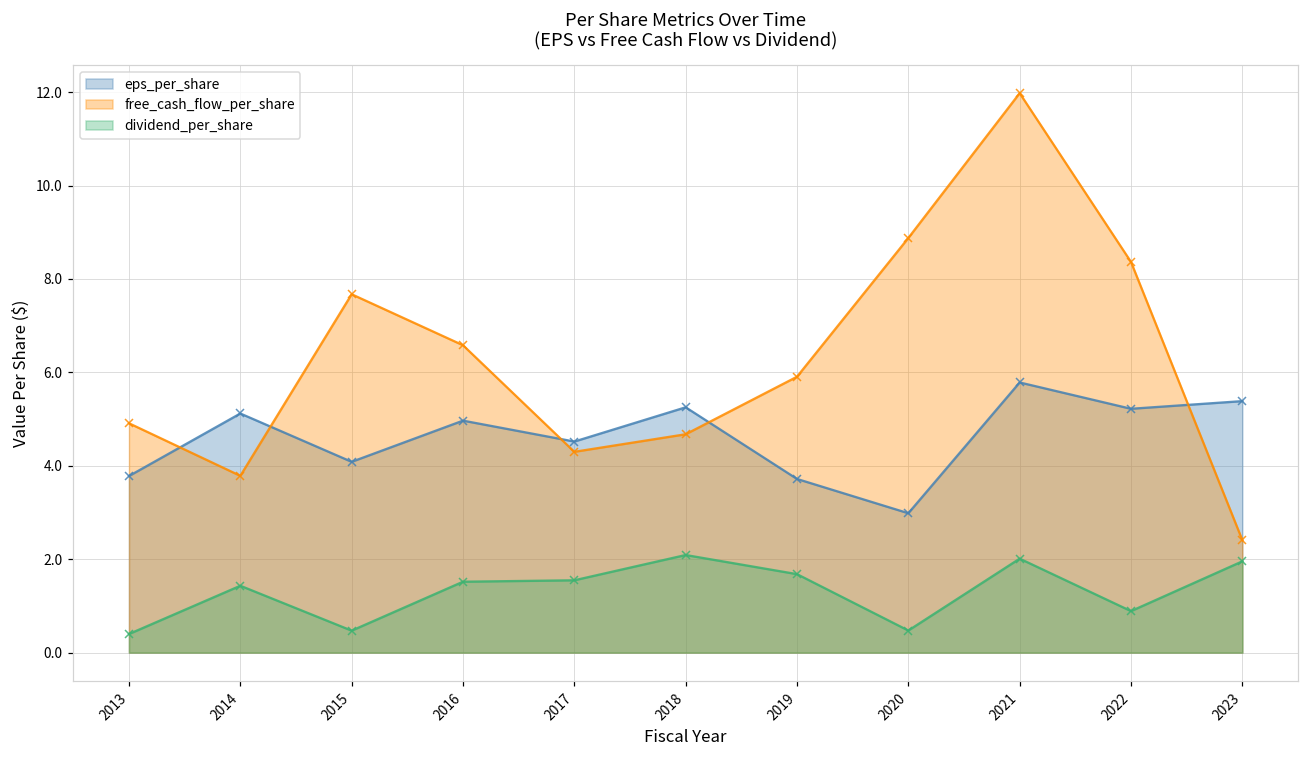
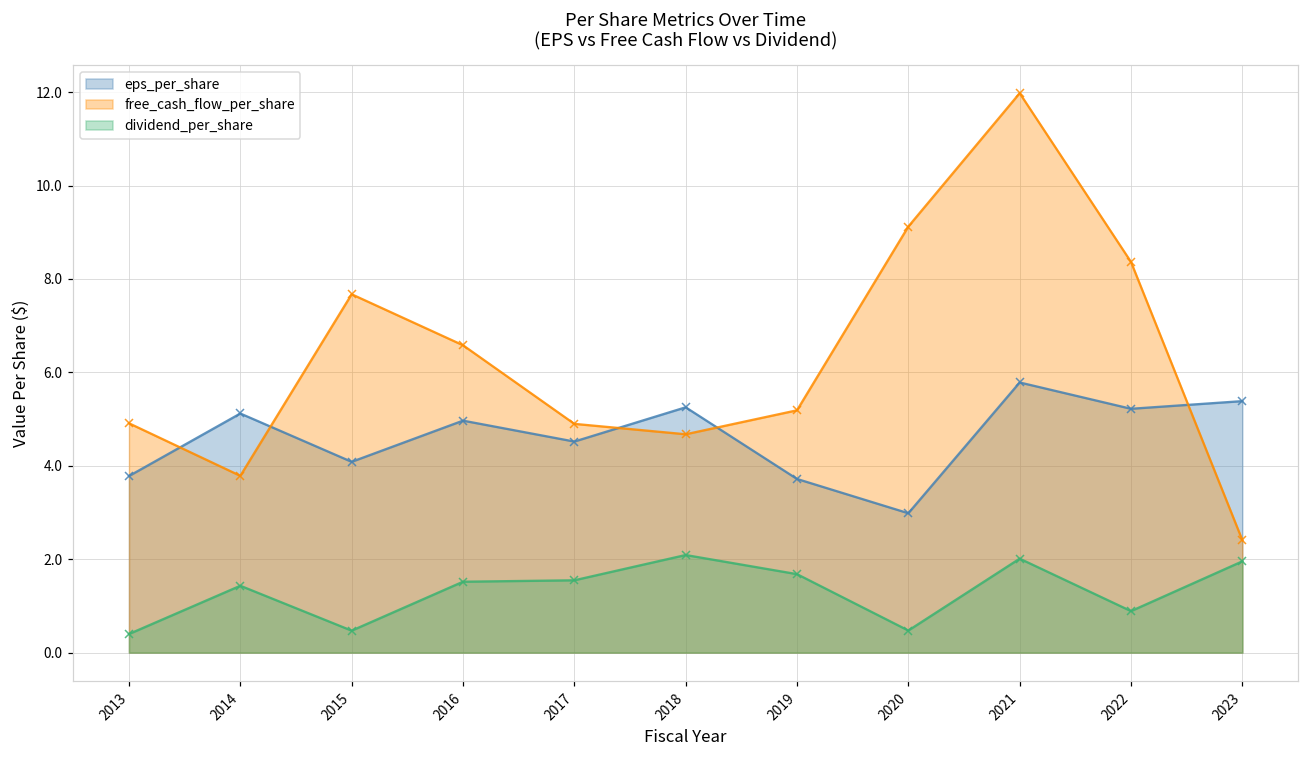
free_cash_flow_per_share, 2017: 4.3 -> 4.9
free_cash_flow_per_share, 2019: 5.9 -> 5.2
free_cash_flow_per_share, 2020: 8.9 -> 9.1
